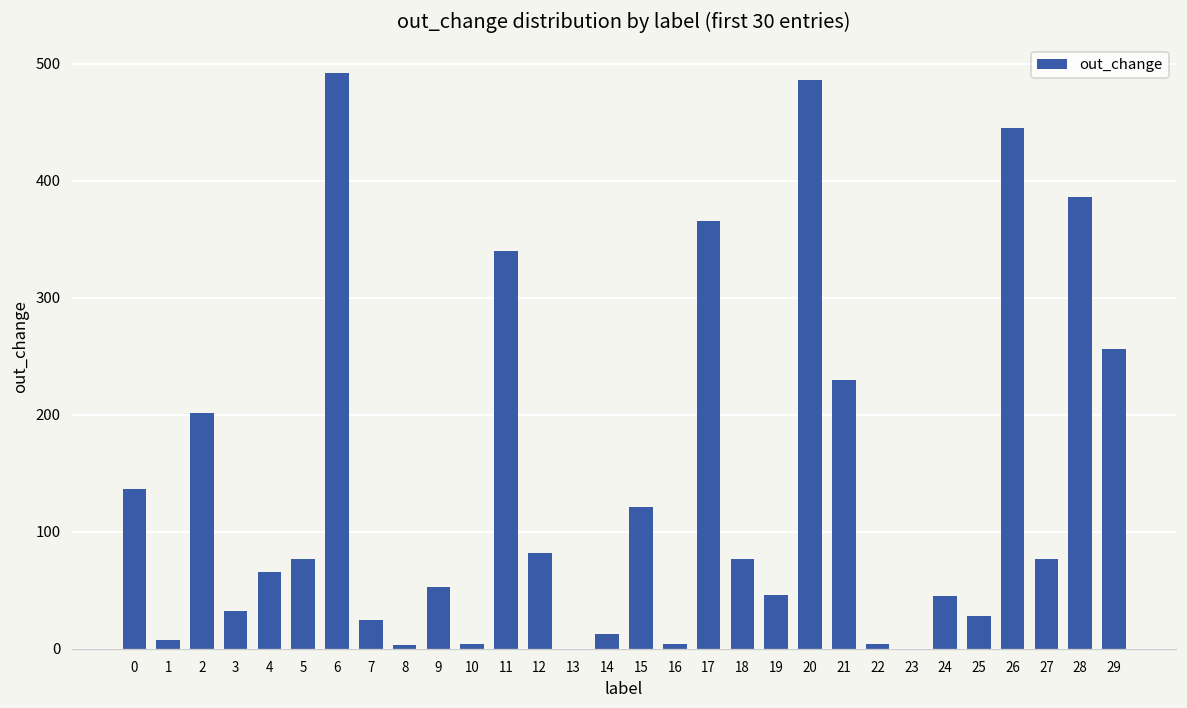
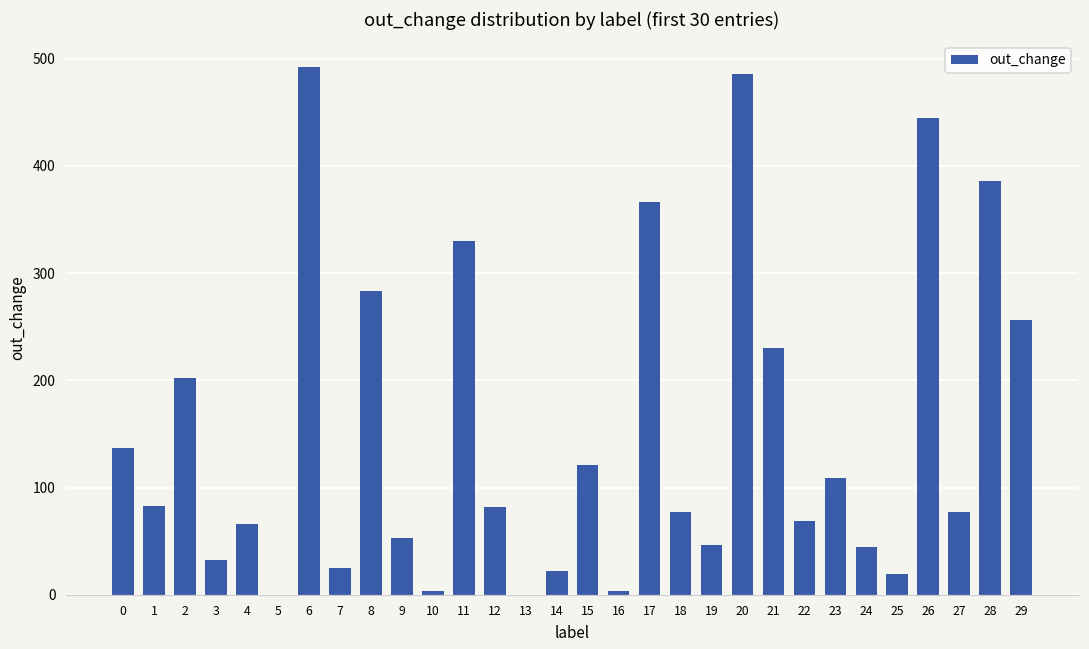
1: 10 -> 80
5: 80 -> 0
8: 0 -> 280
11: 340 -> 330
14: 10 -> 20
22: 0 -> 70
23: 0 -> 110
25: 30 -> 20
